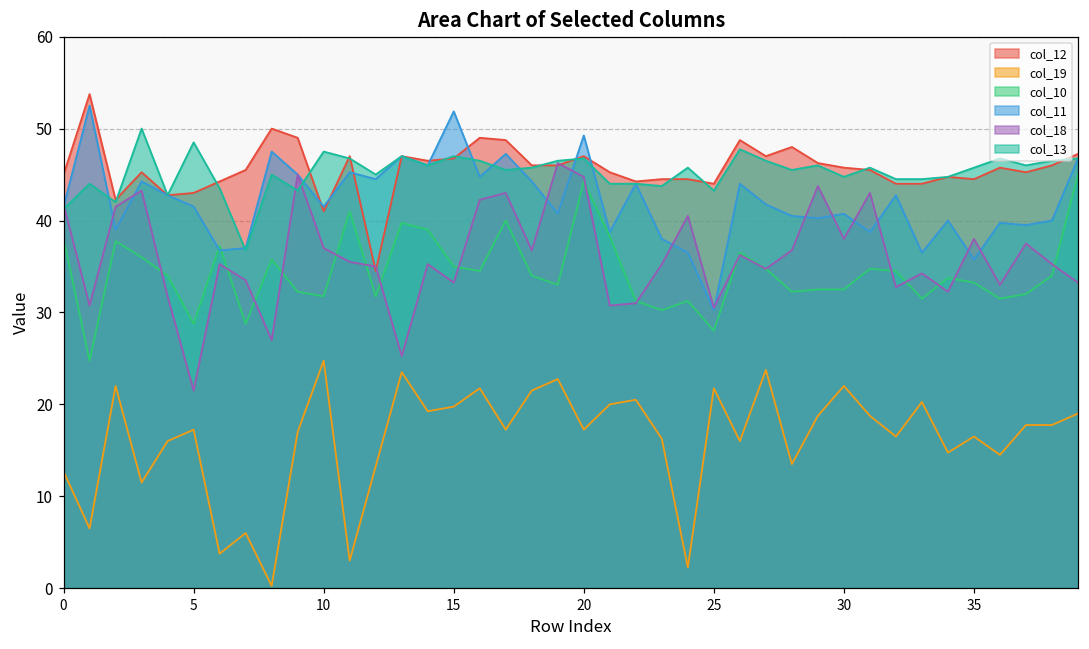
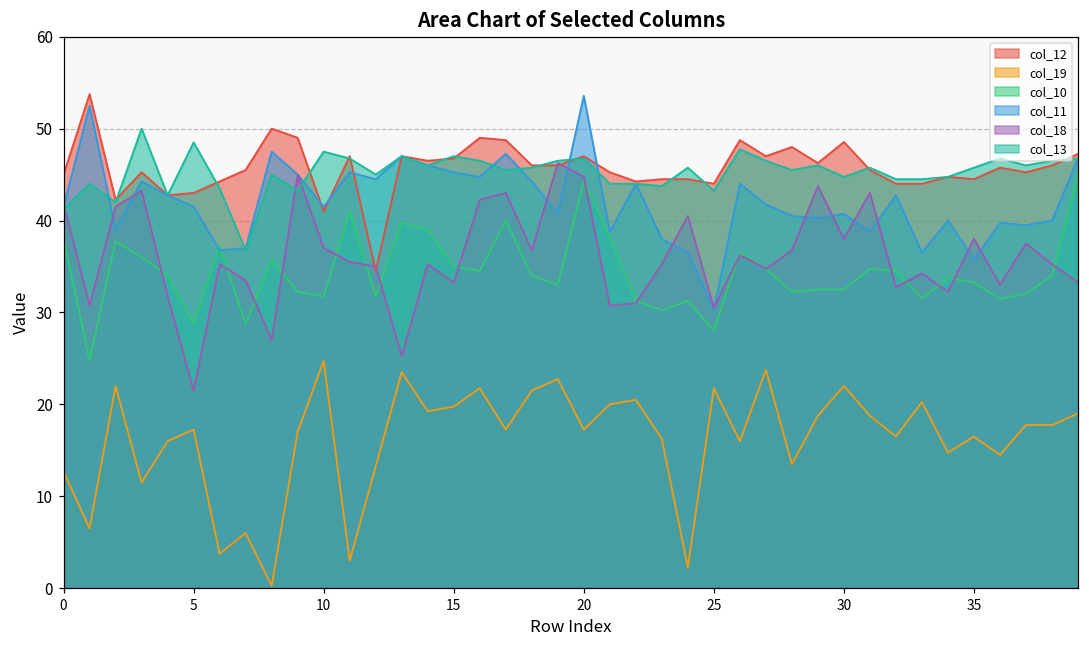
col_11, 15: 52 -> 45
col_11, 20: 49 -> 54
col_12, 30: 46 -> 49
